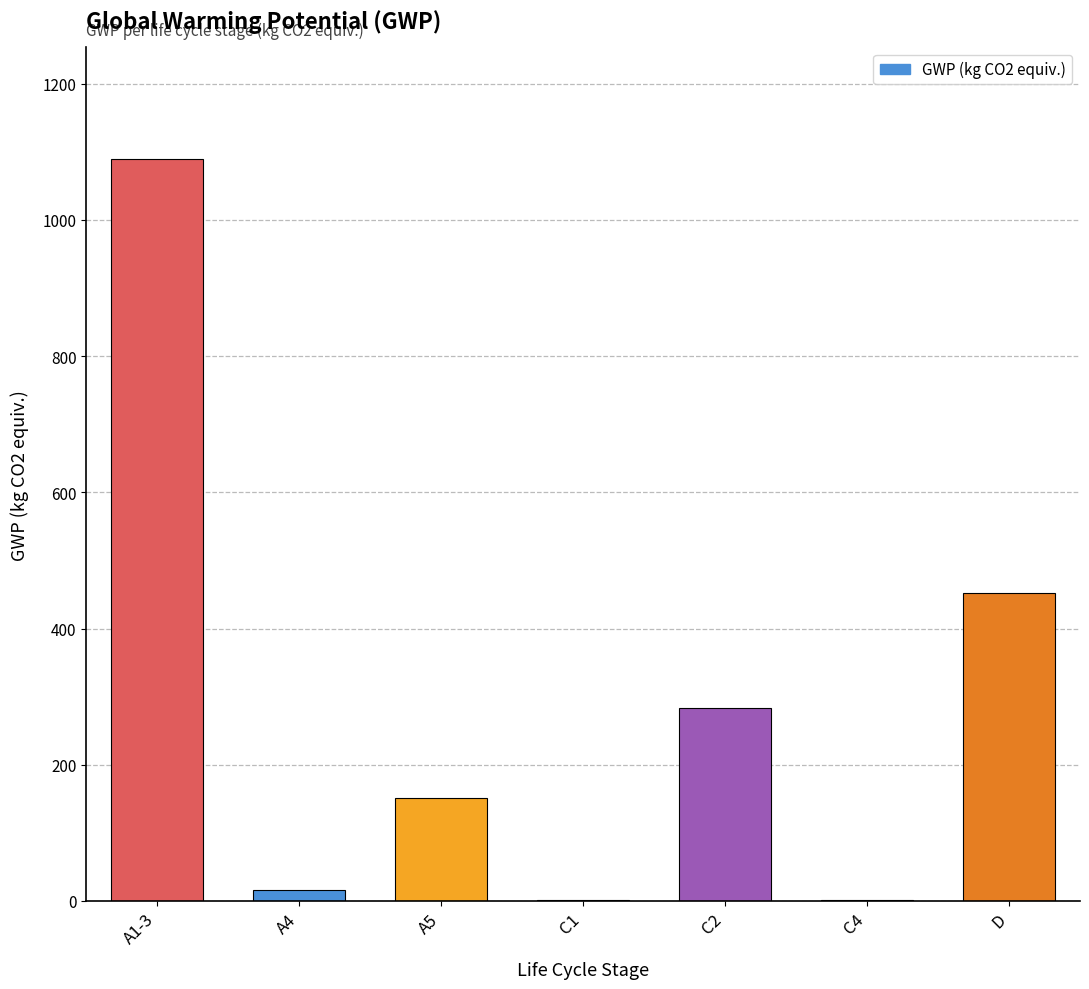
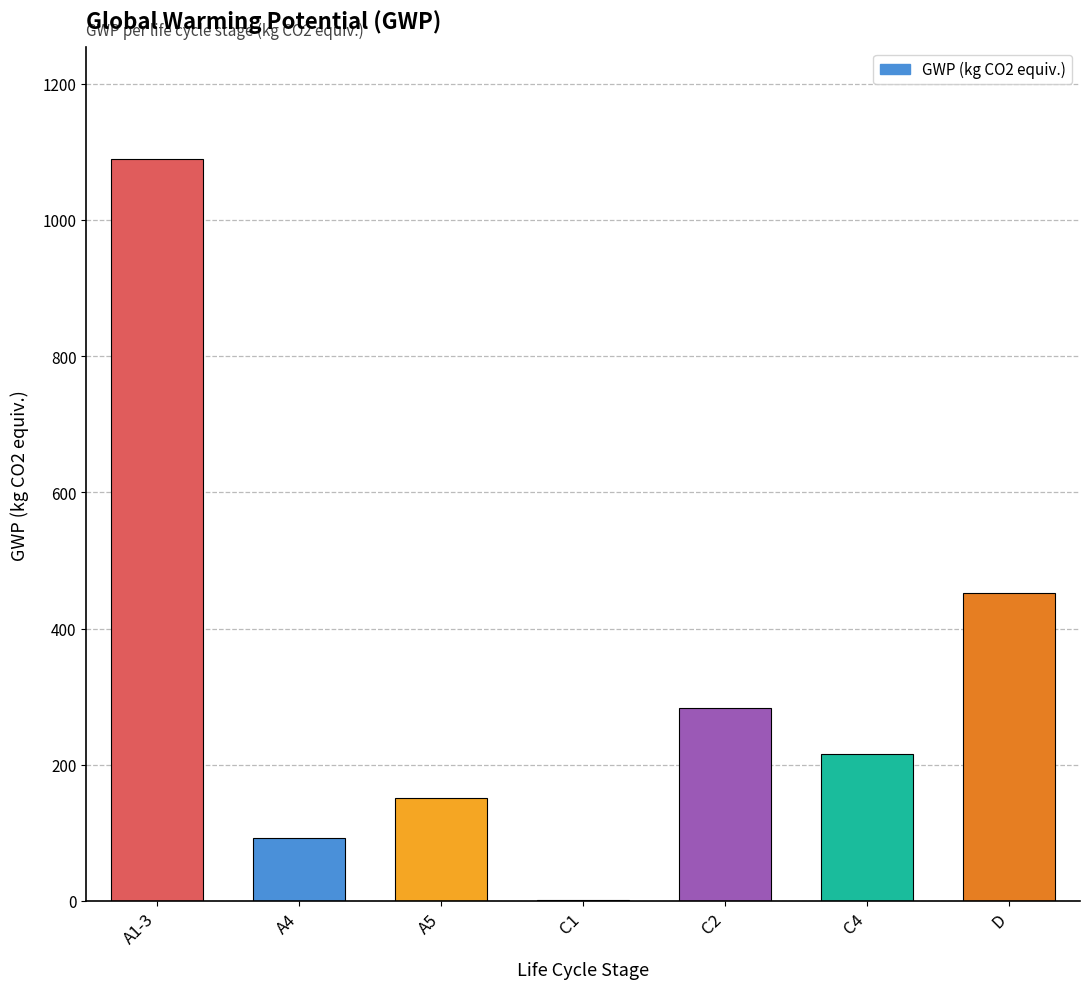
A4: 20 -> 90
C4: 0 -> 220
